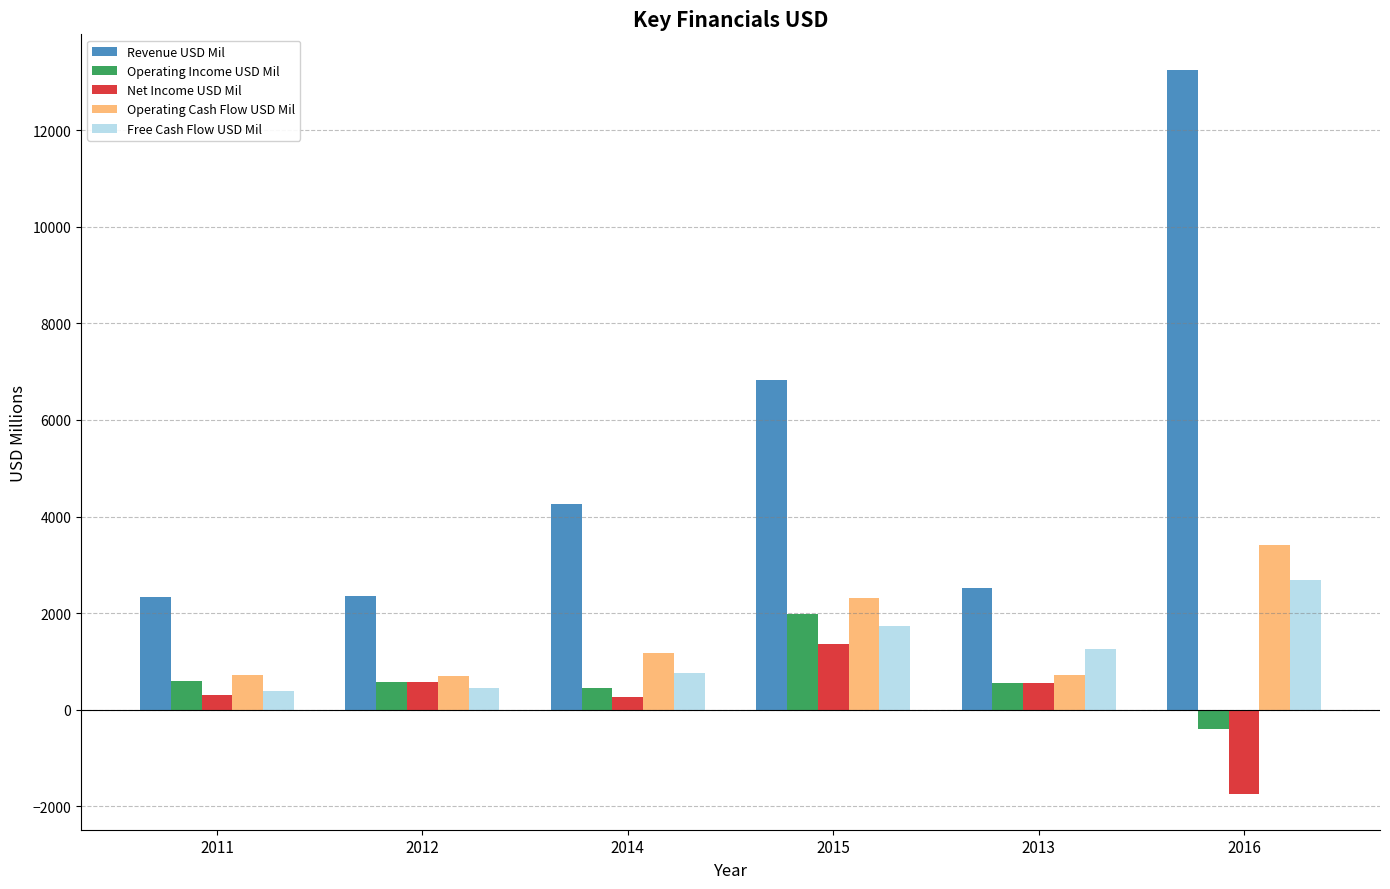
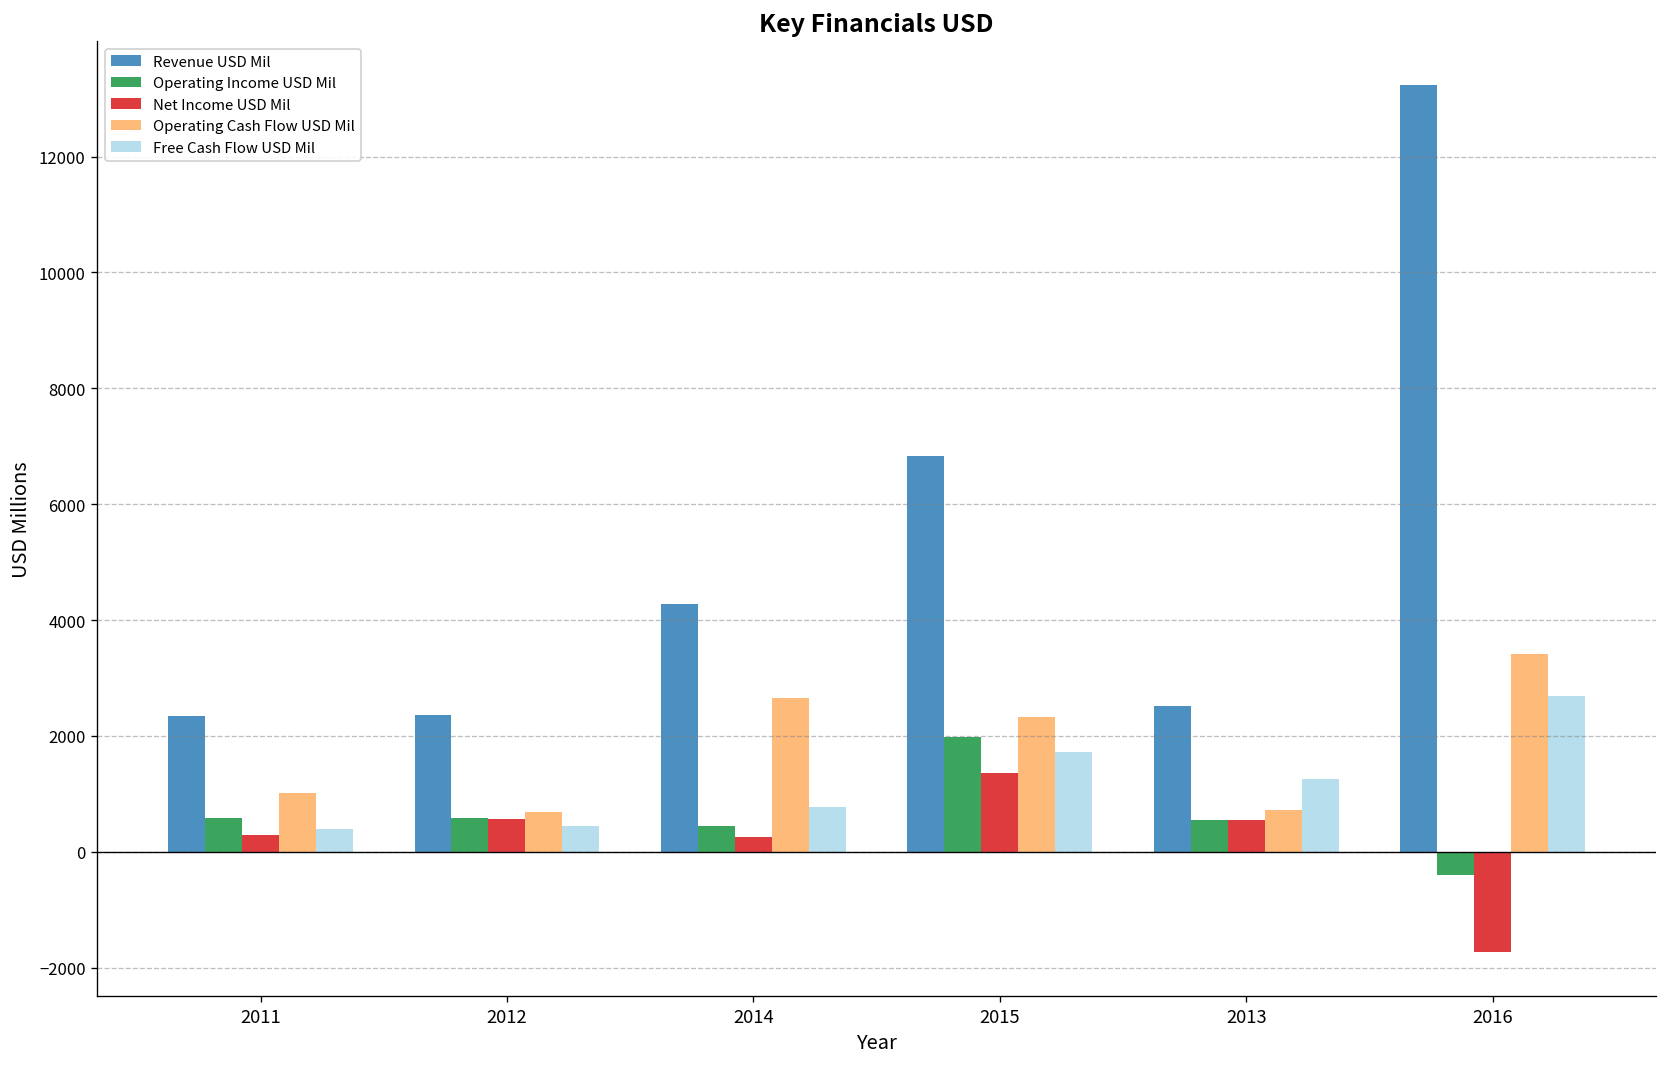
Operating Cash Flow USD Mil, 2011: 700 -> 1000
Operating Cash Flow USD Mil, 2014: 1200 -> 2700
